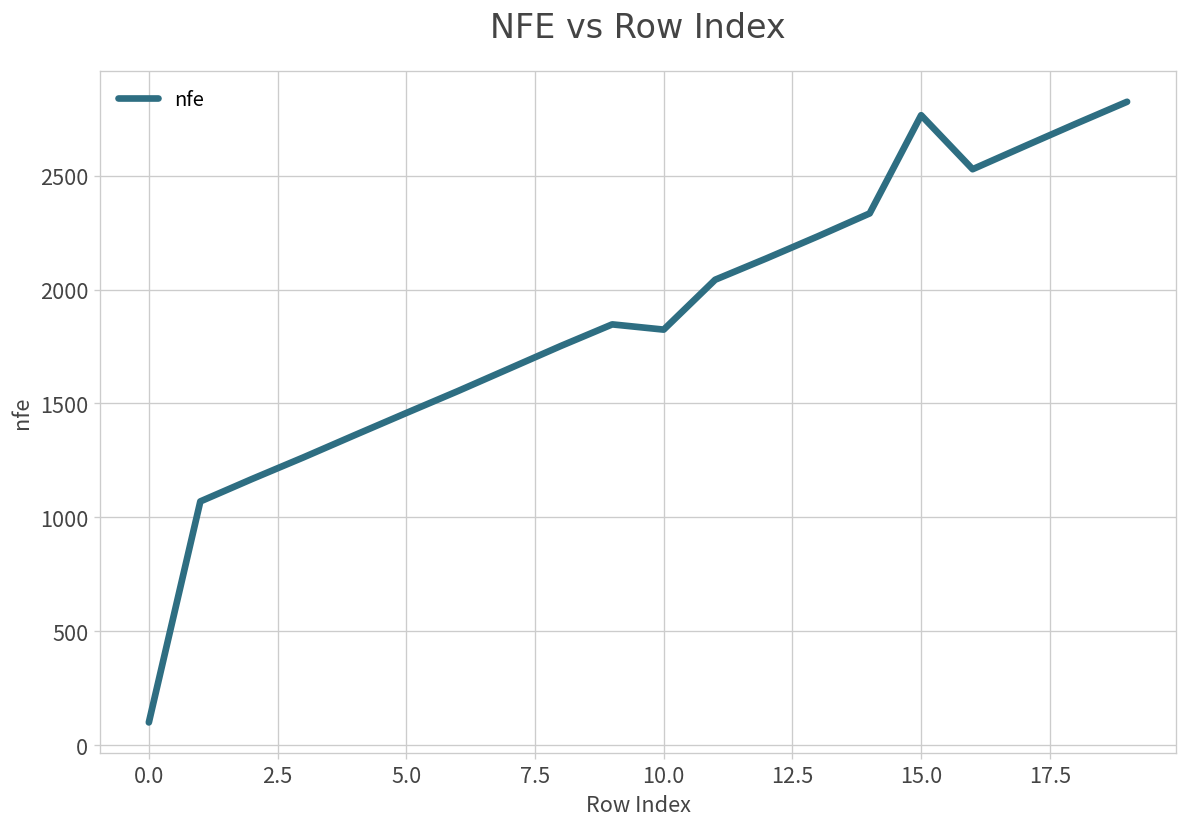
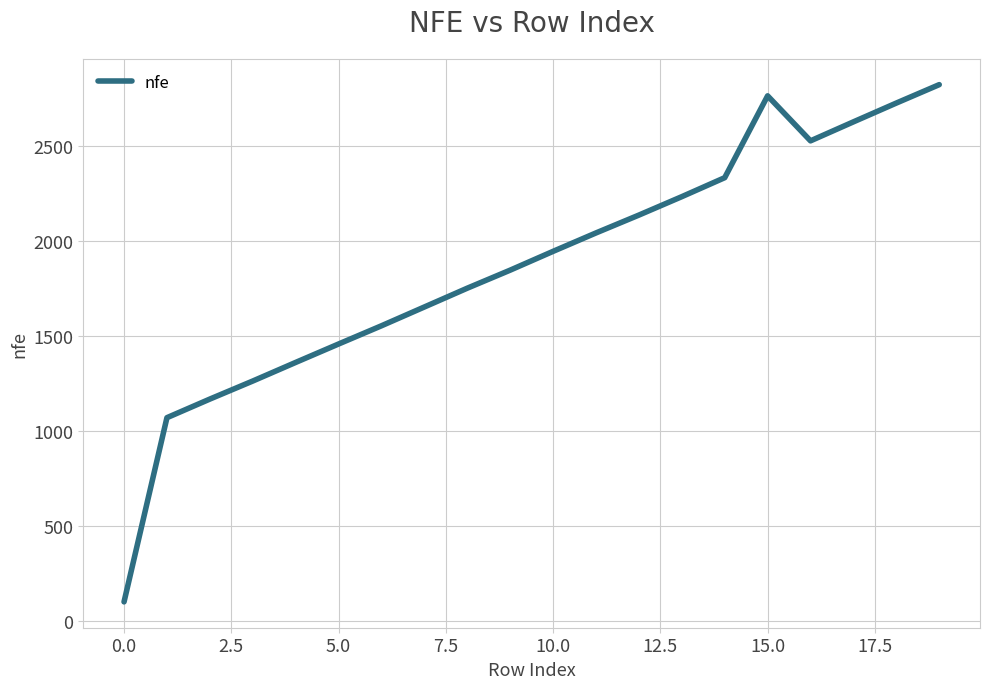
10.0: 1820 -> 1950
